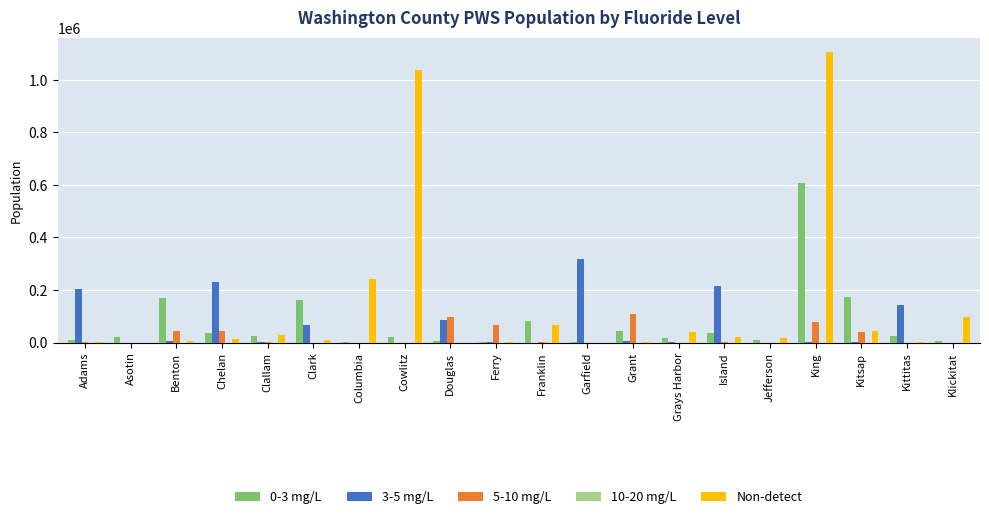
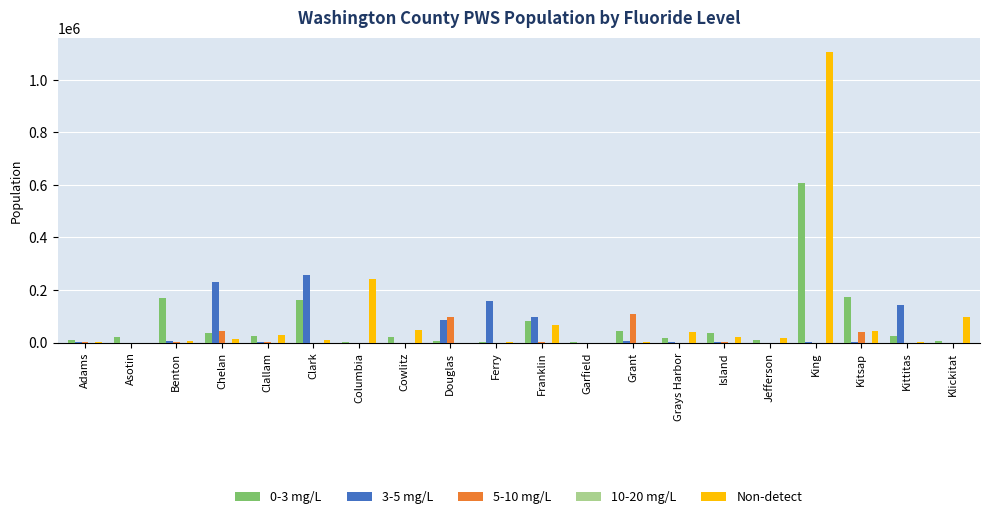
3-5 mg/L, Adams: 200000 -> 0
5-10 mg/L, Benton: 40000 -> 0
3-5 mg/L, Clark: 70000 -> 260000
Non-detect, Cowlitz: 1040000 -> 50000
3-5 mg/L, Ferry: 0 -> 160000
5-10 mg/L, Ferry: 70000 -> 0
3-5 mg/L, Franklin: 0 -> 100000
3-5 mg/L, Garfield: 320000 -> 0
3-5 mg/L, Island: 210000 -> 0
5-10 mg/L, King: 80000 -> 0
